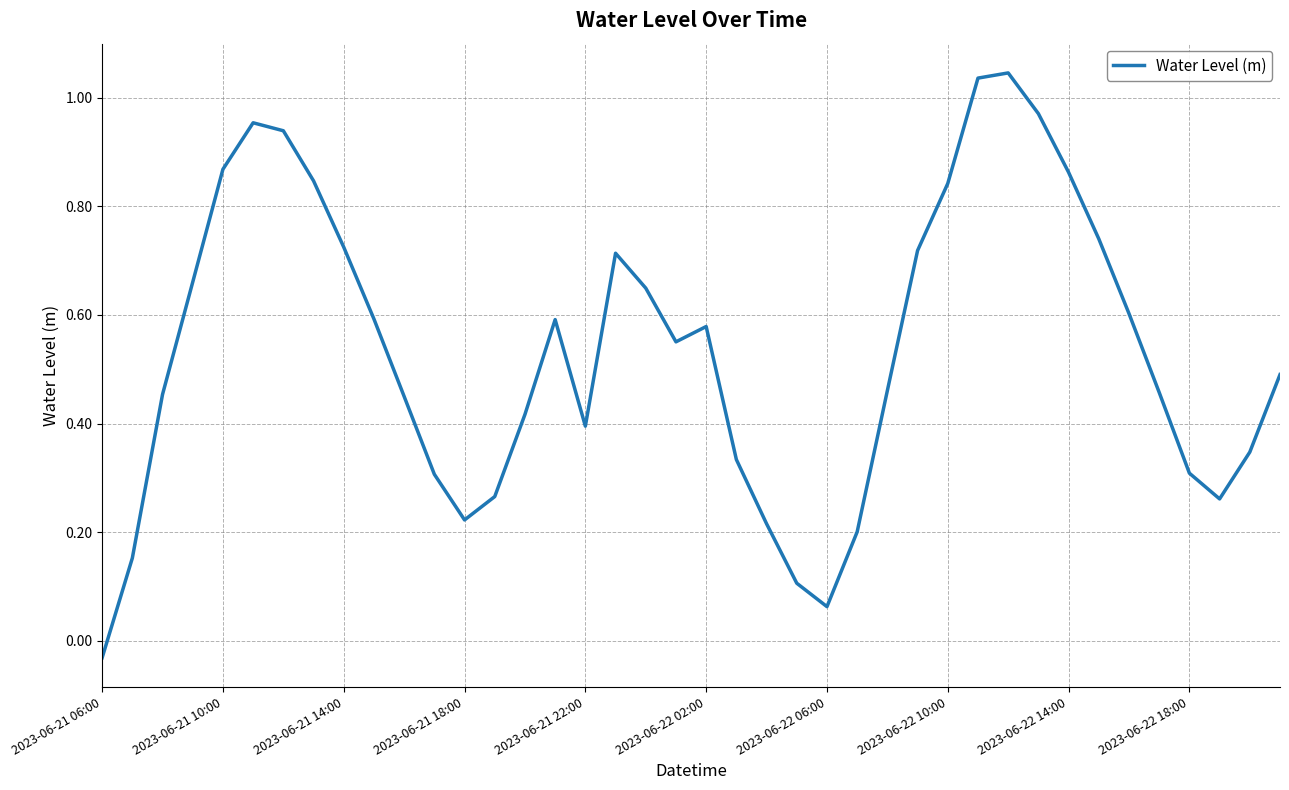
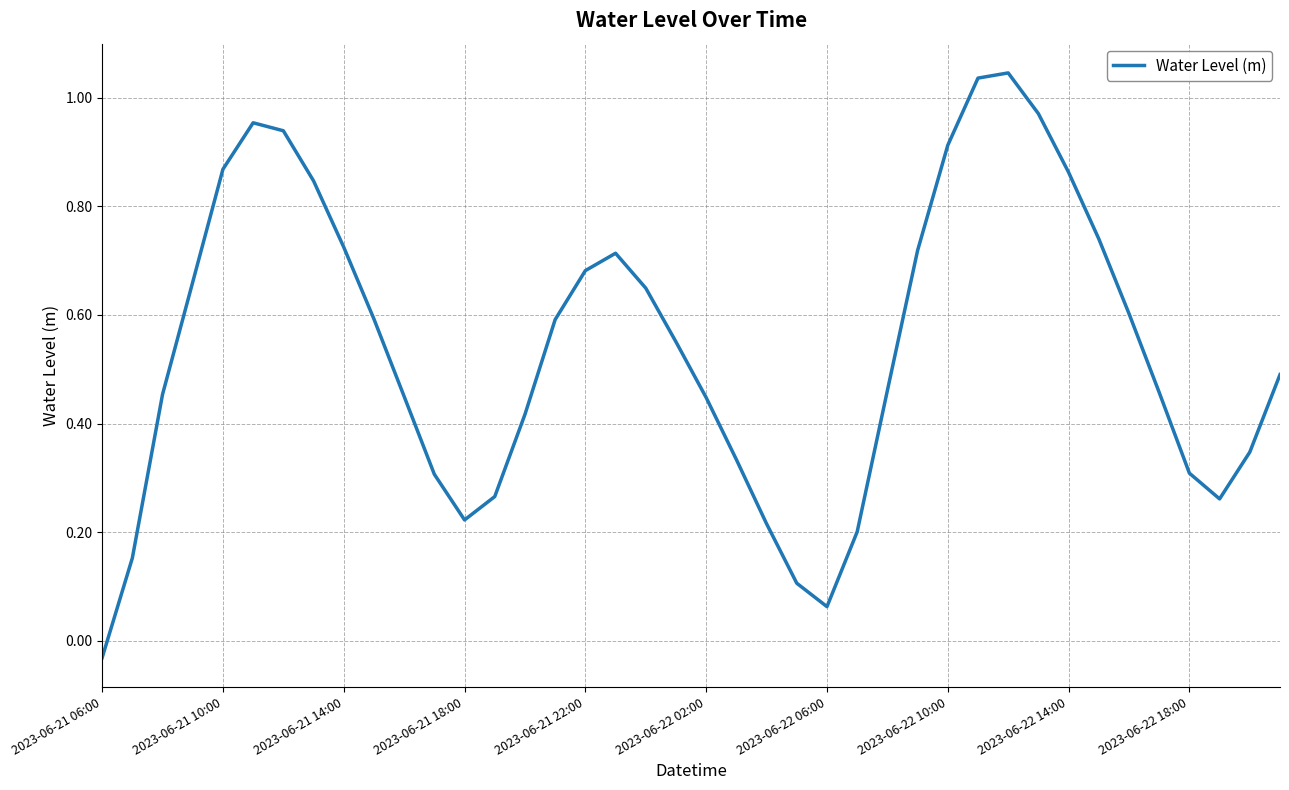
2023-06-21 22:00: 0.40 -> 0.68
2023-06-22 02:00: 0.58 -> 0.45
2023-06-22 10:00: 0.84 -> 0.91
